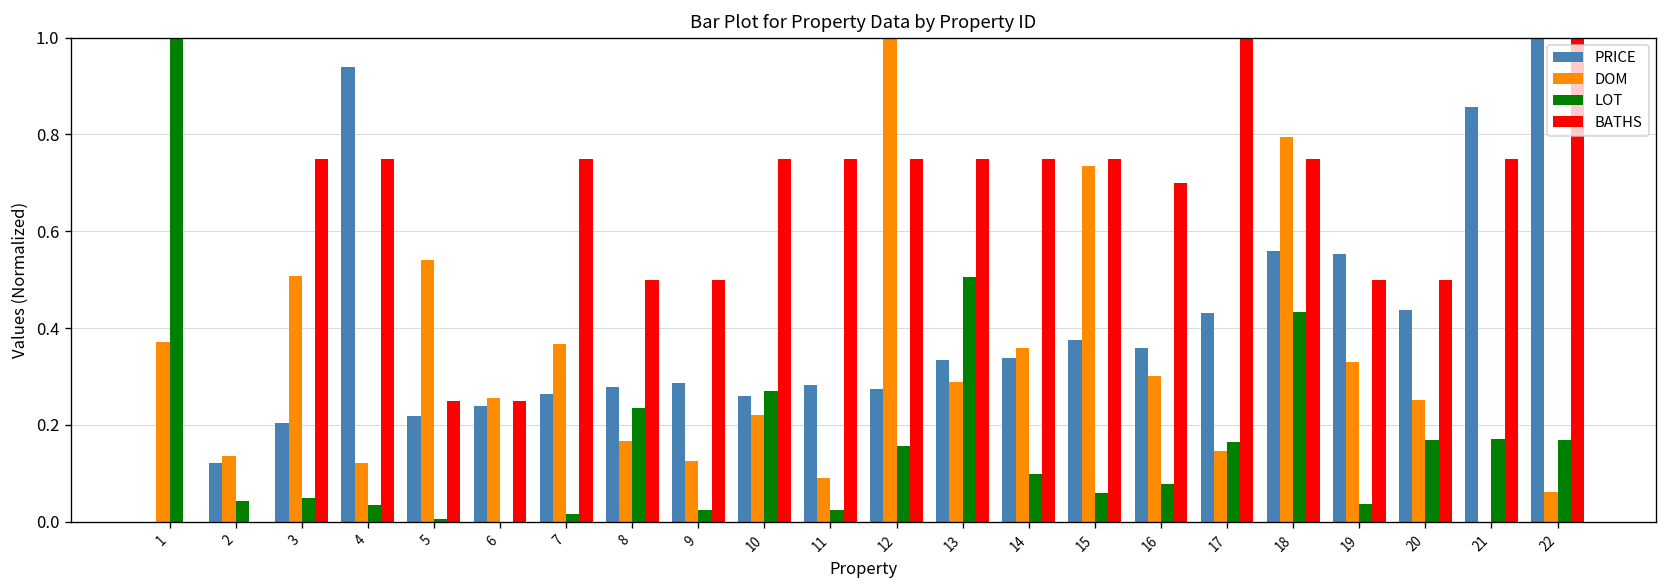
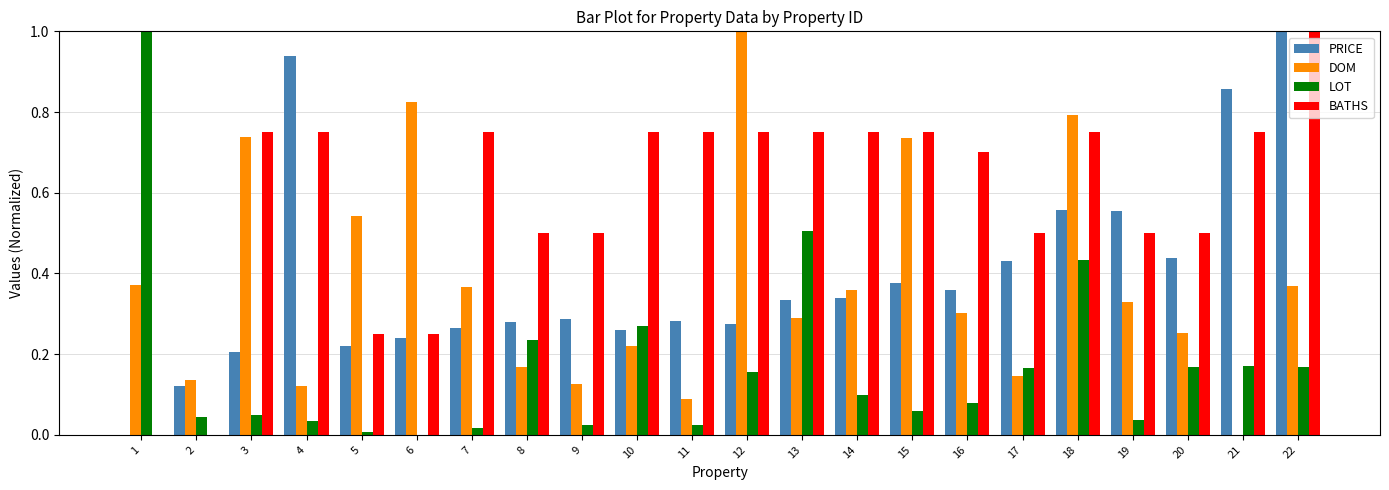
DOM, 3: 0.51 -> 0.74
DOM, 6: 0.25 -> 0.83
BATHS, 17: 1.00 -> 0.50
DOM, 22: 0.06 -> 0.37
